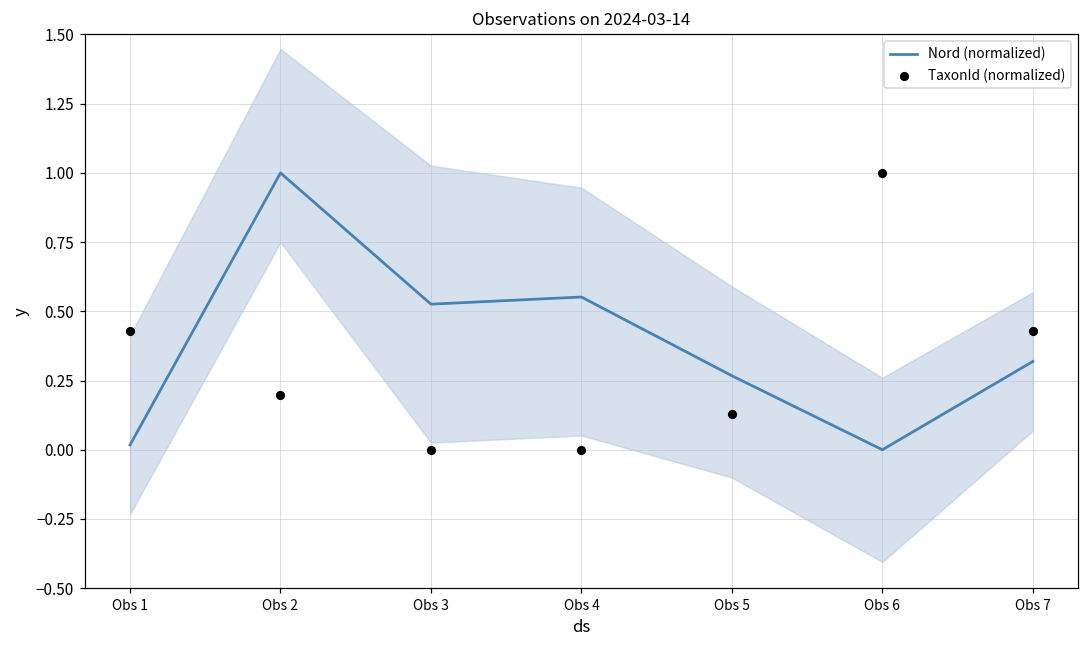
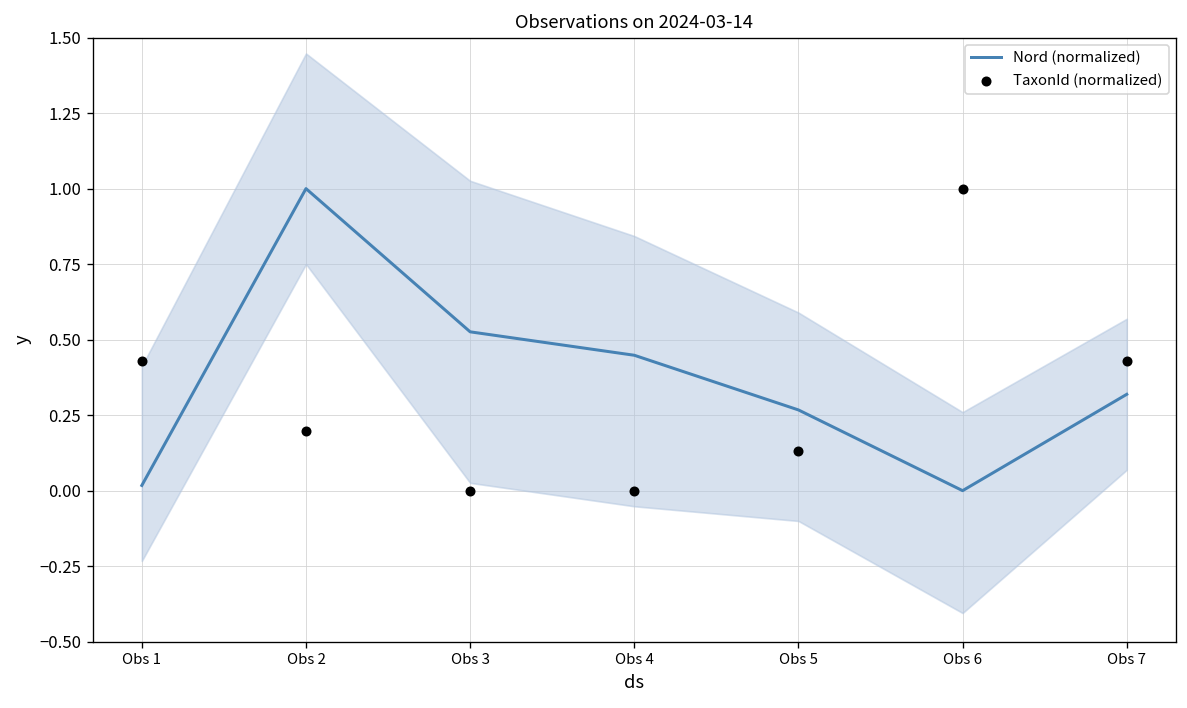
Nord (normalized), Obs 4: 0.55 -> 0.45
